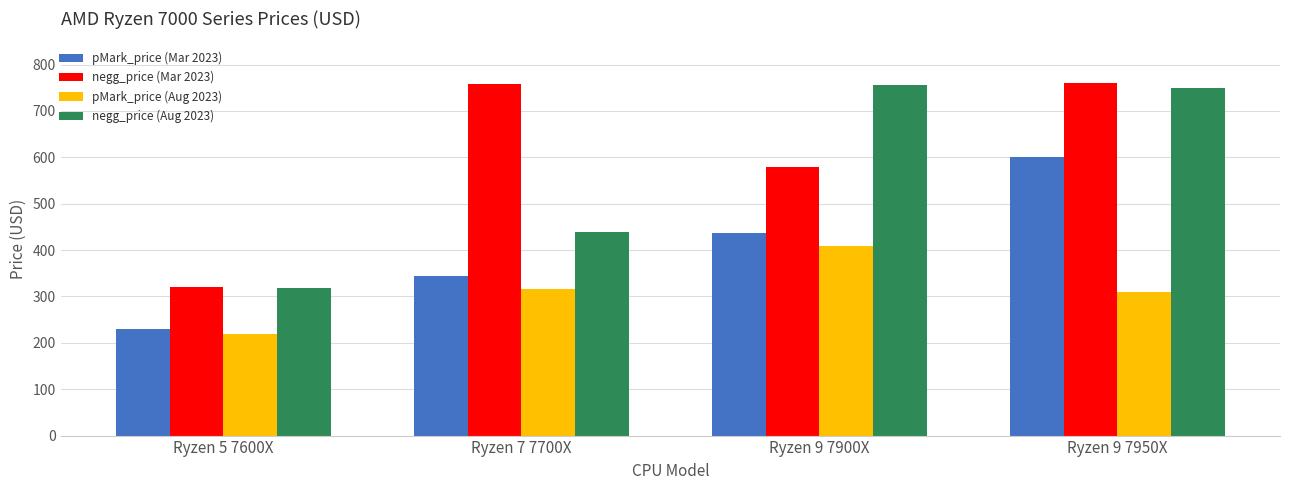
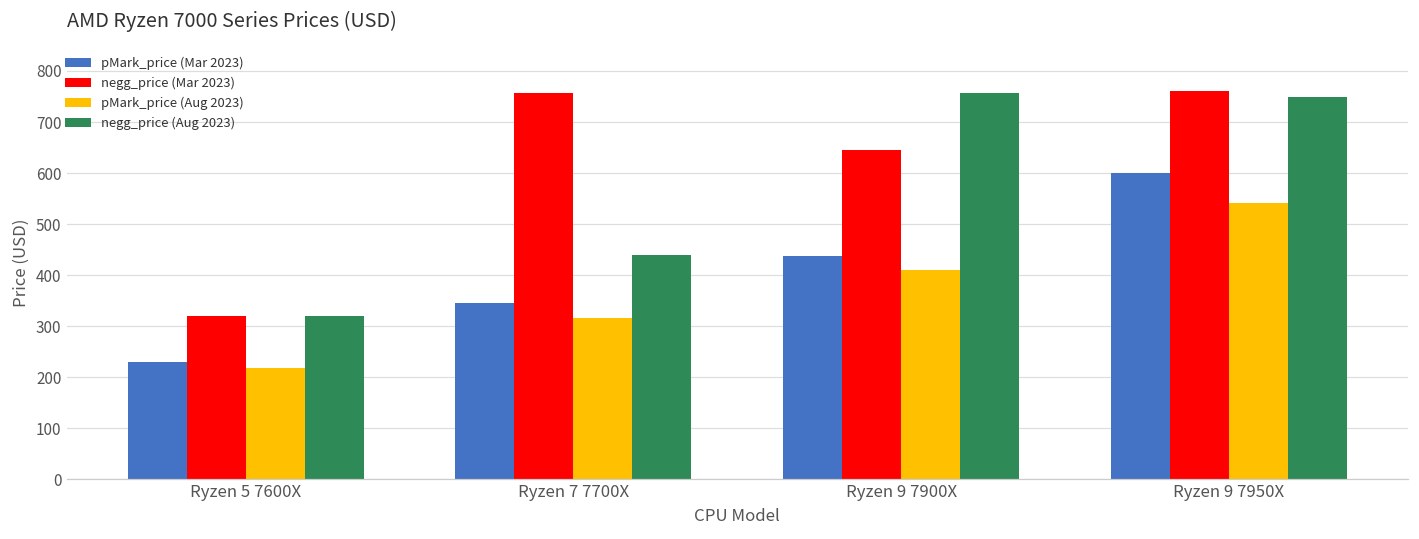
negg_price (Mar 2023), Ryzen 9 7900X: 580 -> 650
pMark_price (Aug 2023), Ryzen 9 7950X: 310 -> 540
